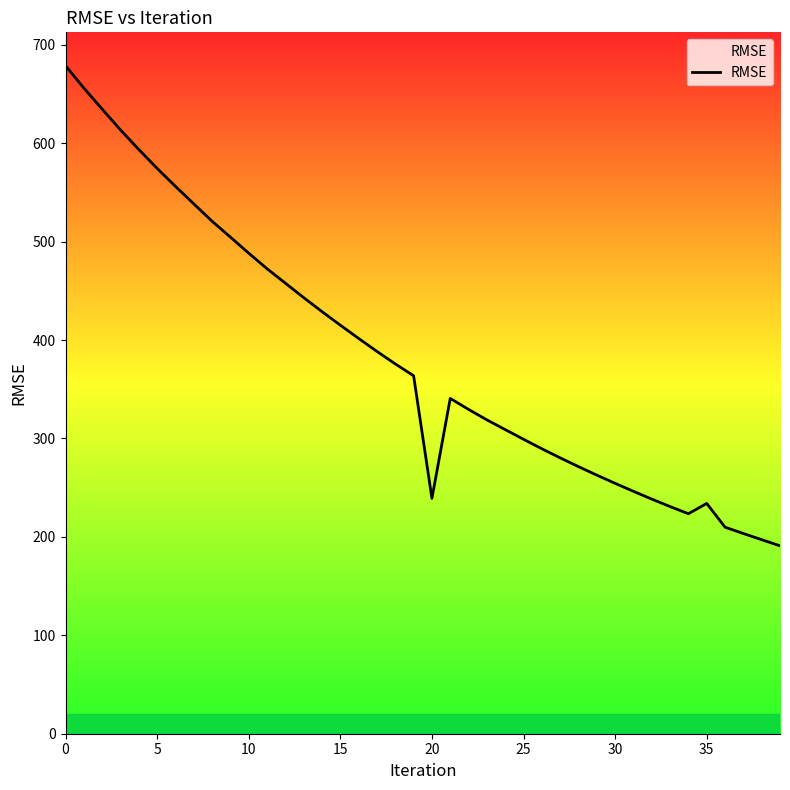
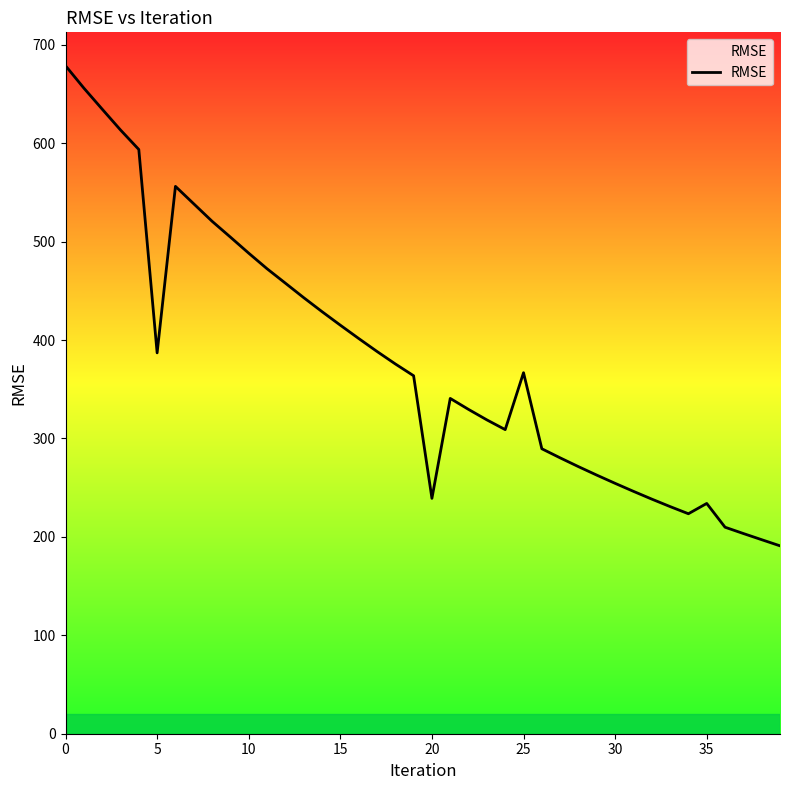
5: 570 -> 390
25: 300 -> 370
